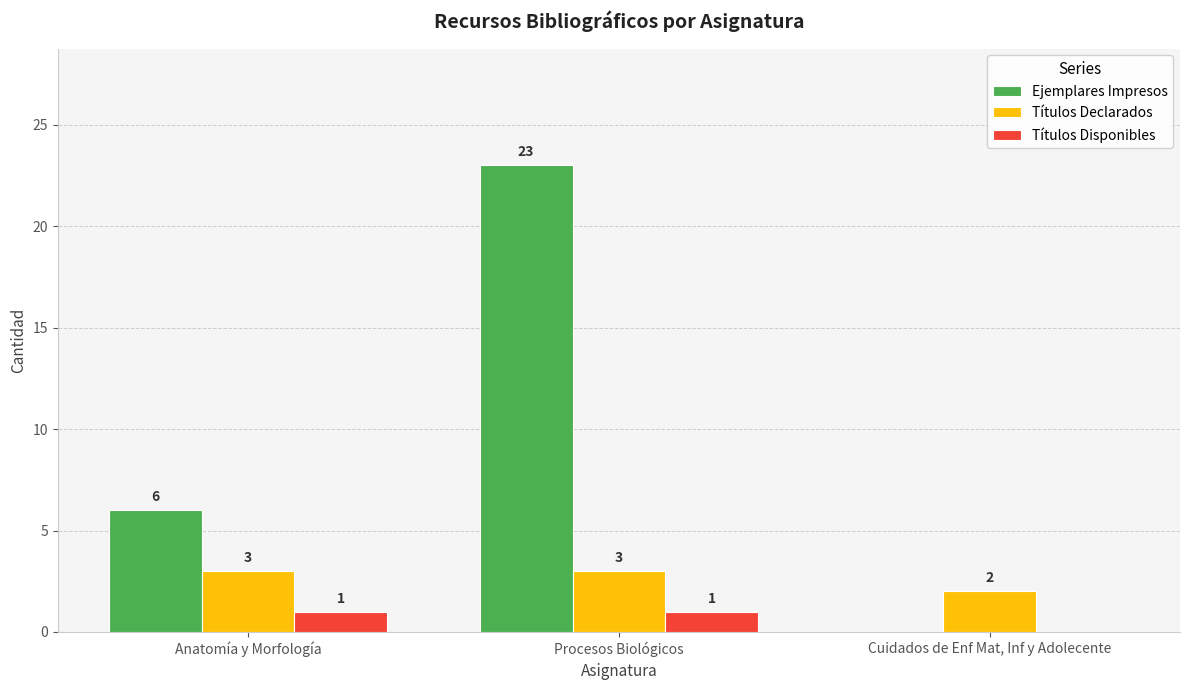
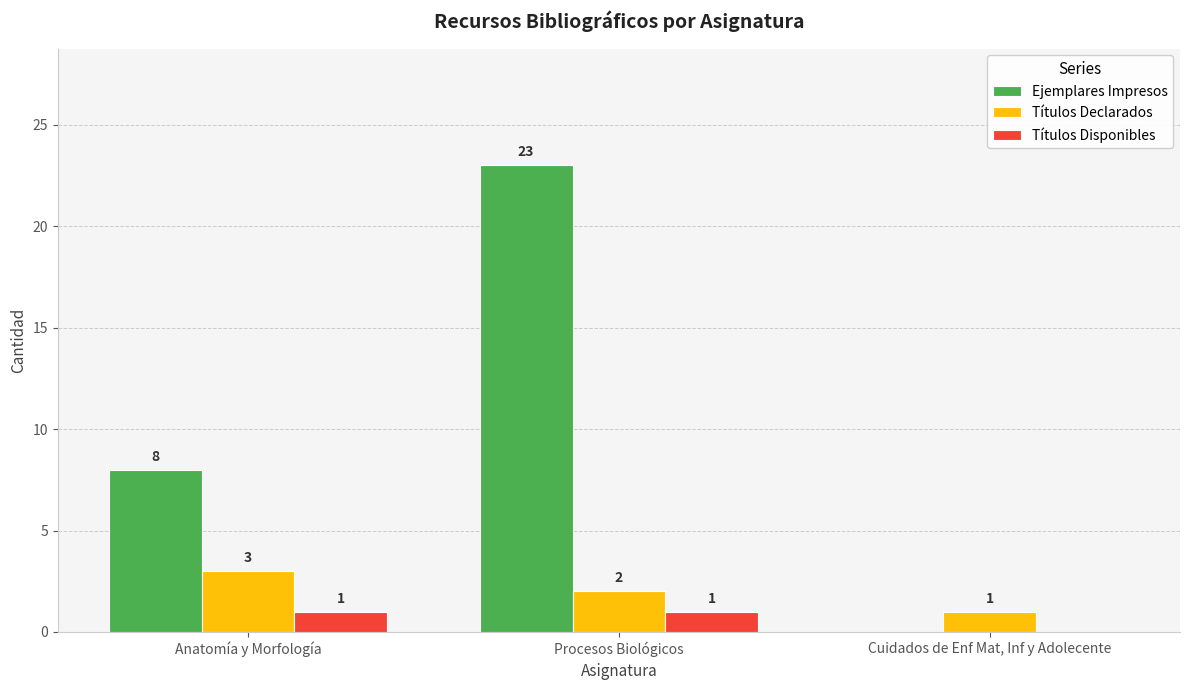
Ejemplares Impresos, Anatomía y Morfología: 6 -> 8
Títulos Declarados, Procesos Biológicos: 3 -> 2
Títulos Declarados, Cuidados de Enf Mat, Inf y Adolecente: 2 -> 1
